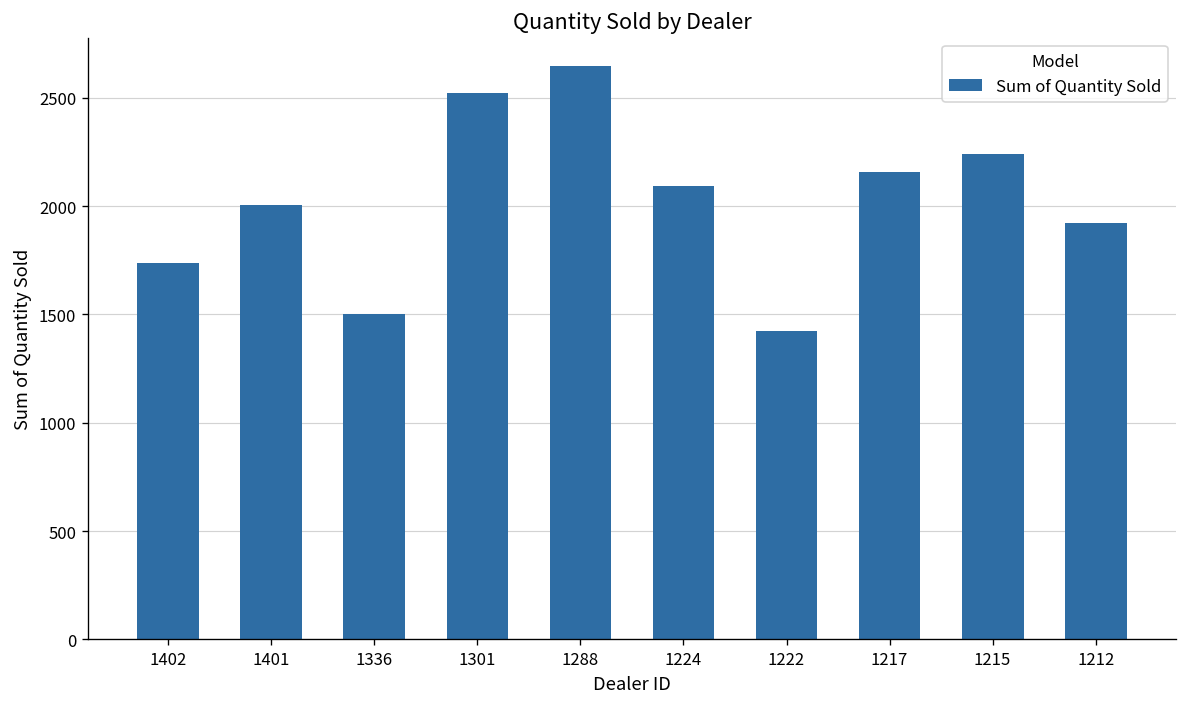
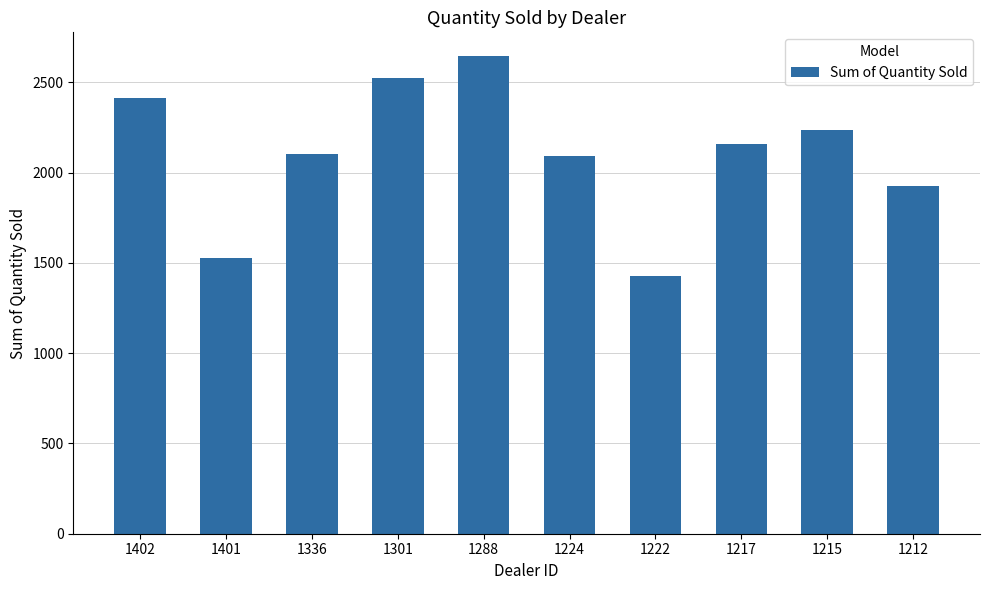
1402: 1740 -> 2410
1401: 2010 -> 1530
1336: 1500 -> 2100
